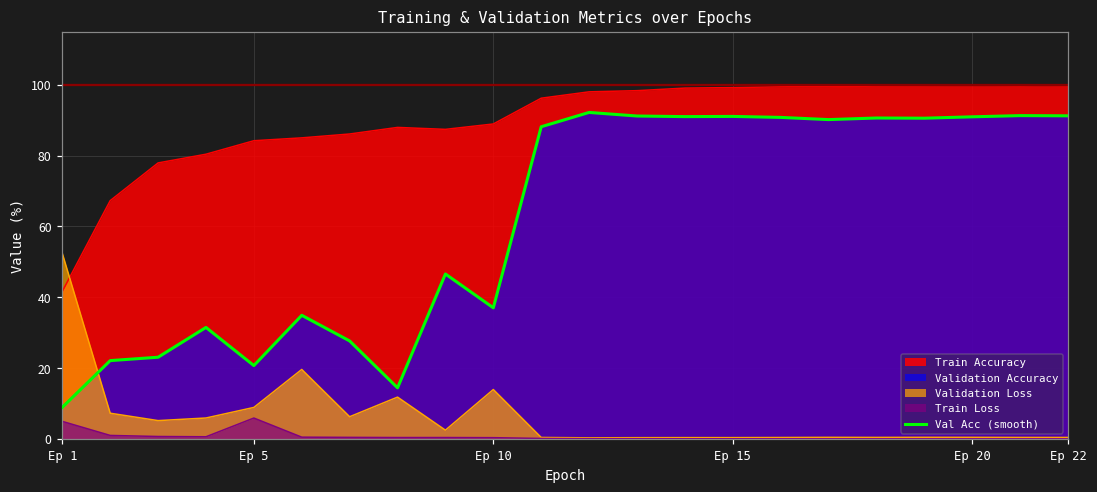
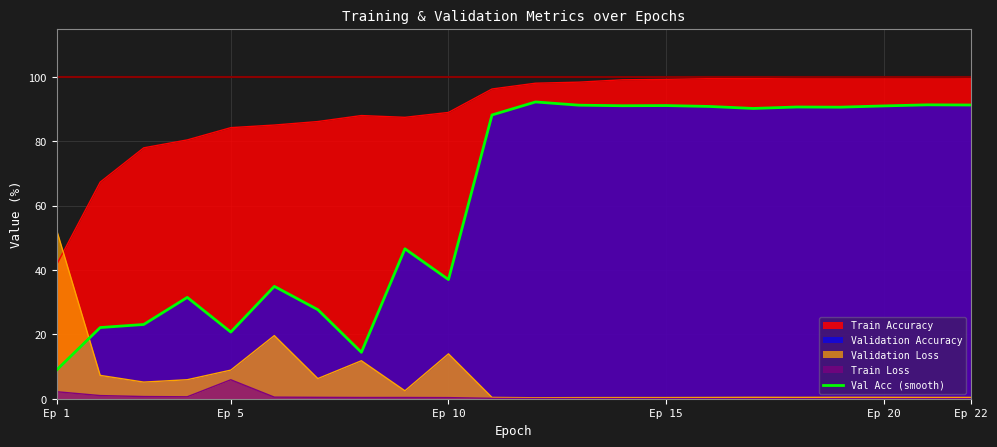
Train Loss, Ep 1: 5 -> 2
